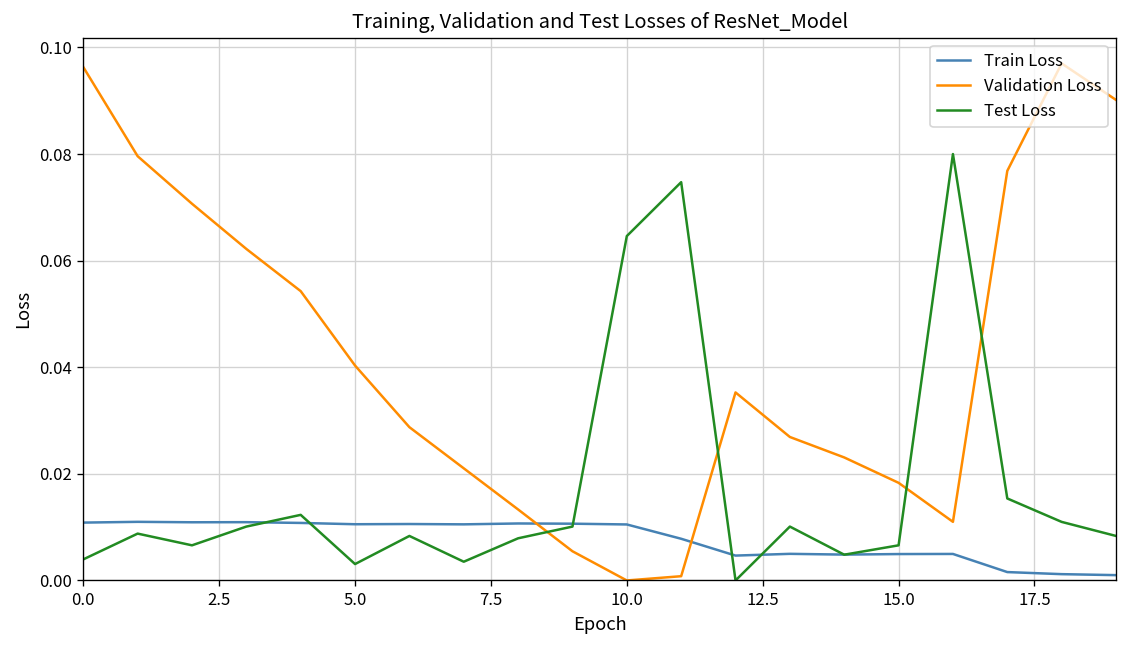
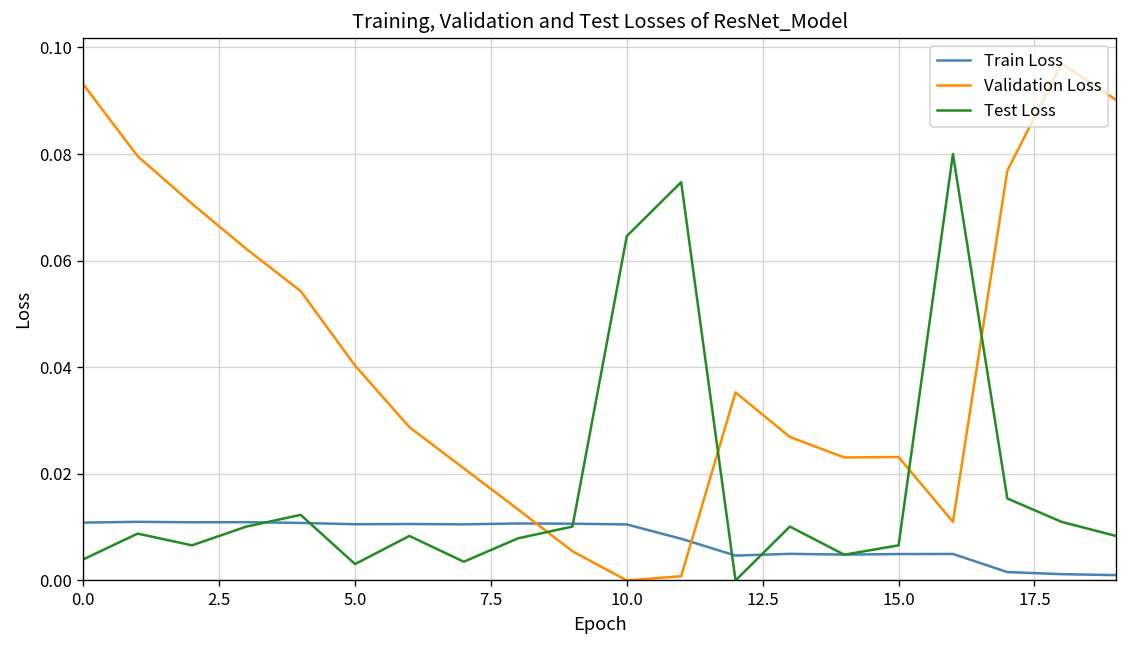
Validation Loss, 0.0: 0.096 -> 0.093
Validation Loss, 15.0: 0.018 -> 0.023
